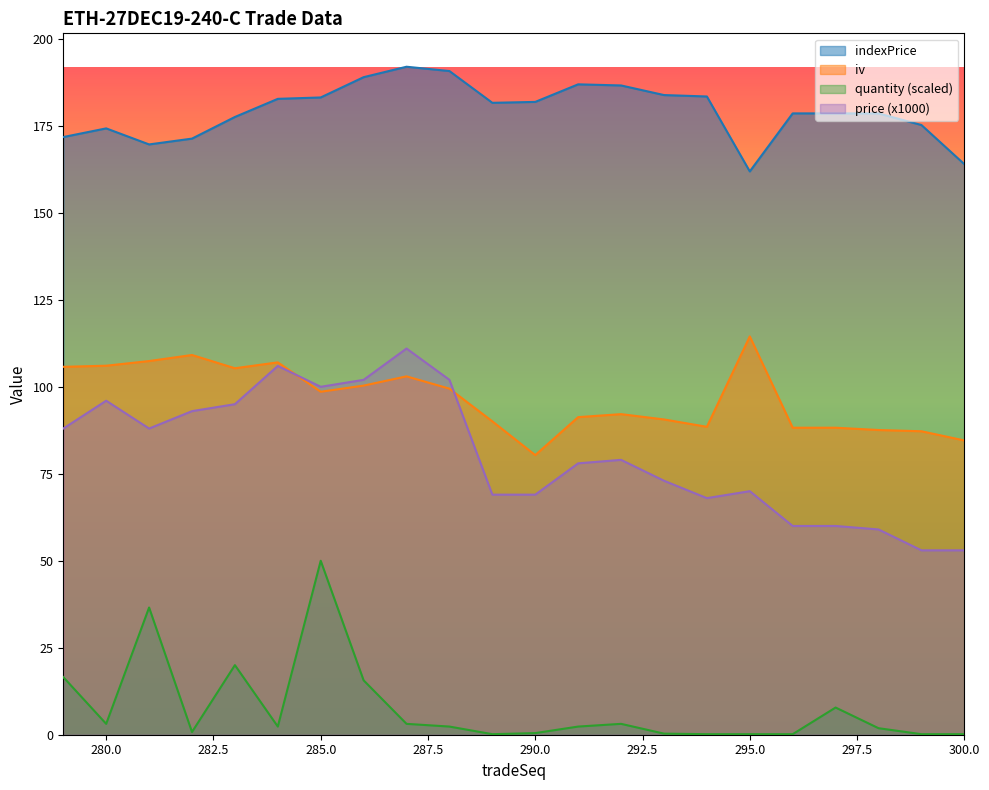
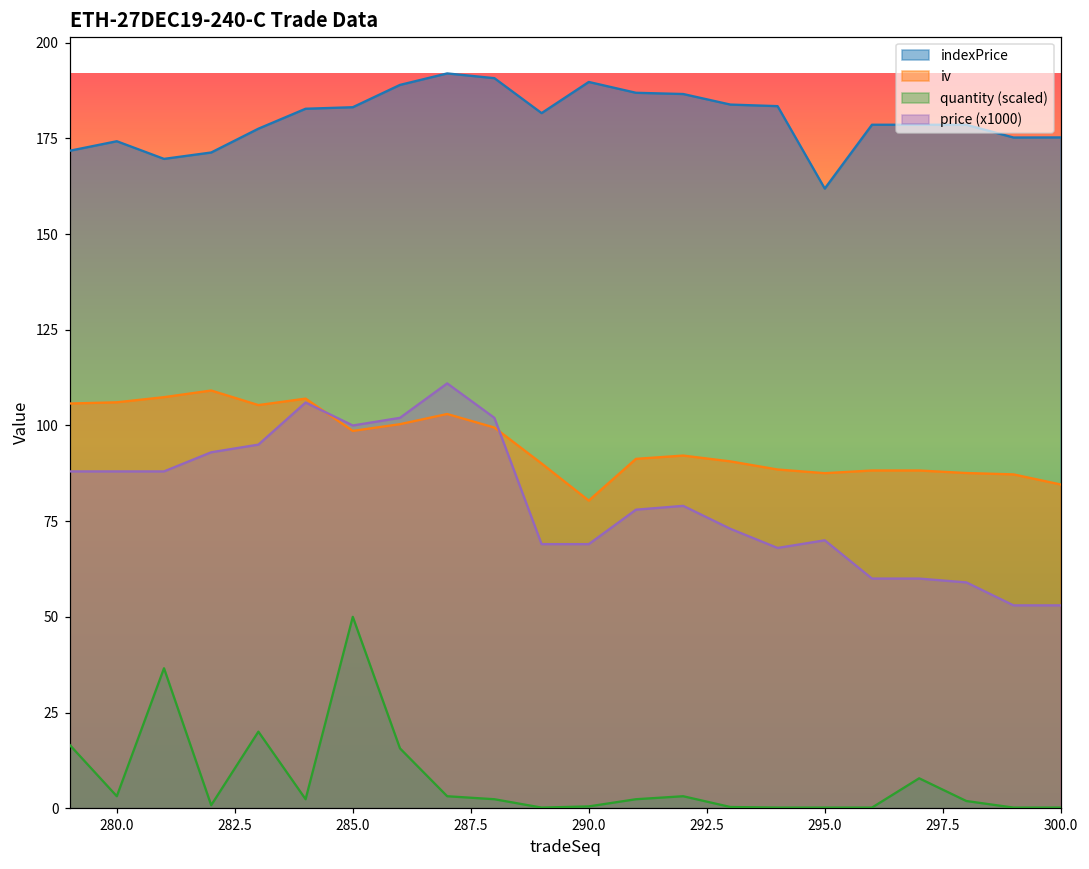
price (x1000), 280.0: 96 -> 88
indexPrice, 290.0: 182 -> 190
iv, 295.0: 114 -> 88
indexPrice, 300.0: 164 -> 175
